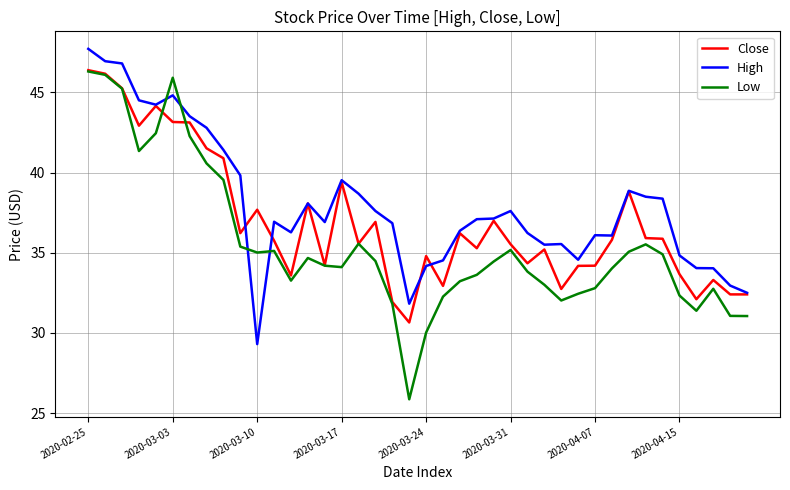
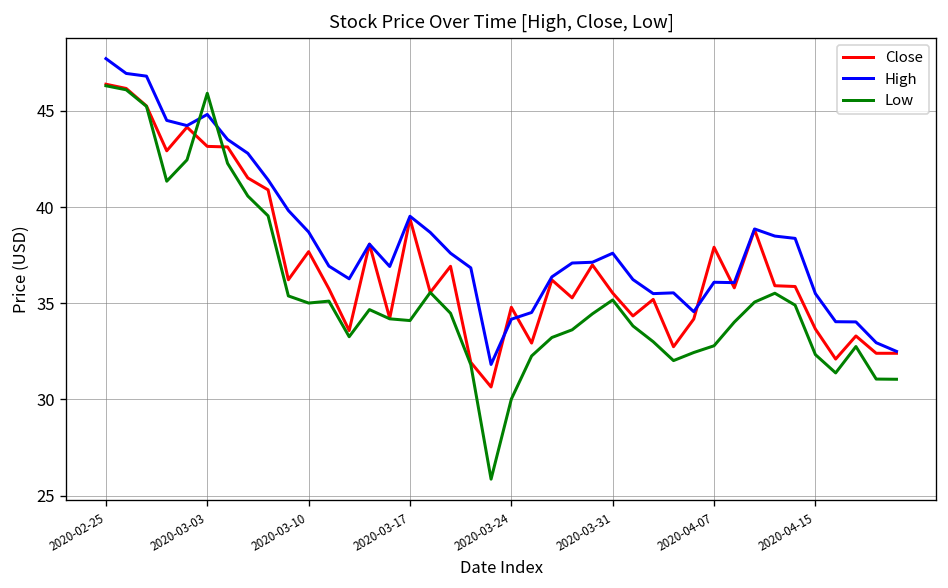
High, 2020-03-10: 29.3 -> 38.7
Close, 2020-04-07: 34.2 -> 37.9
High, 2020-04-15: 34.8 -> 35.5
